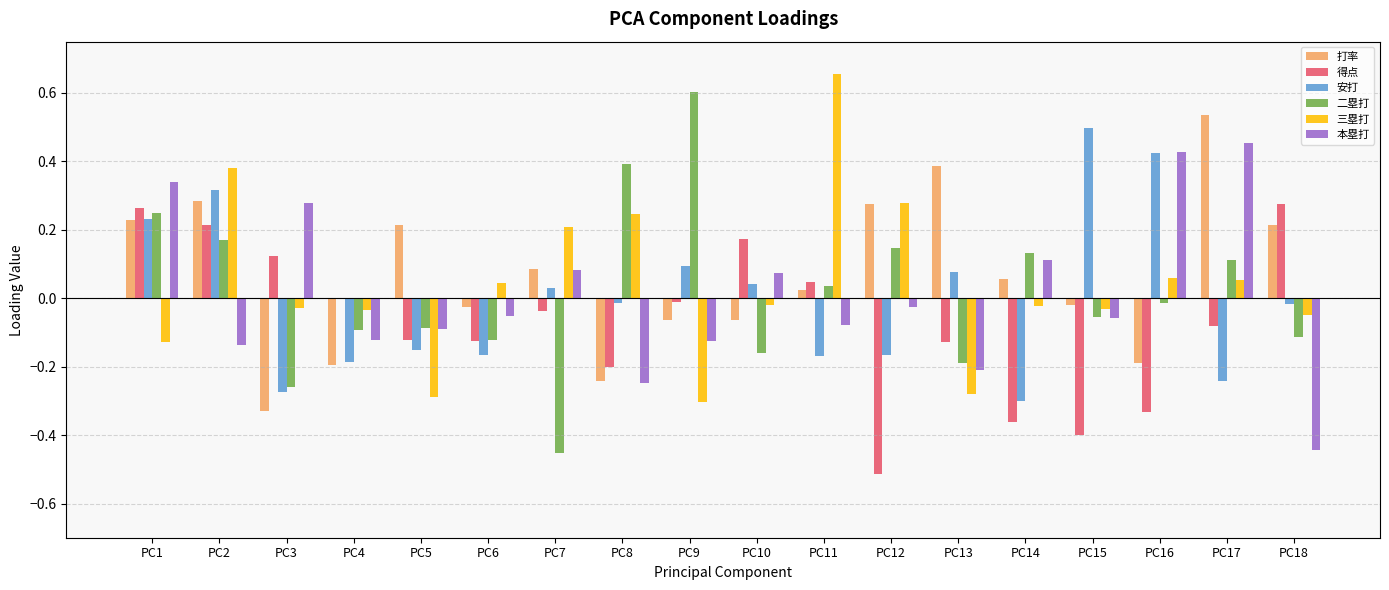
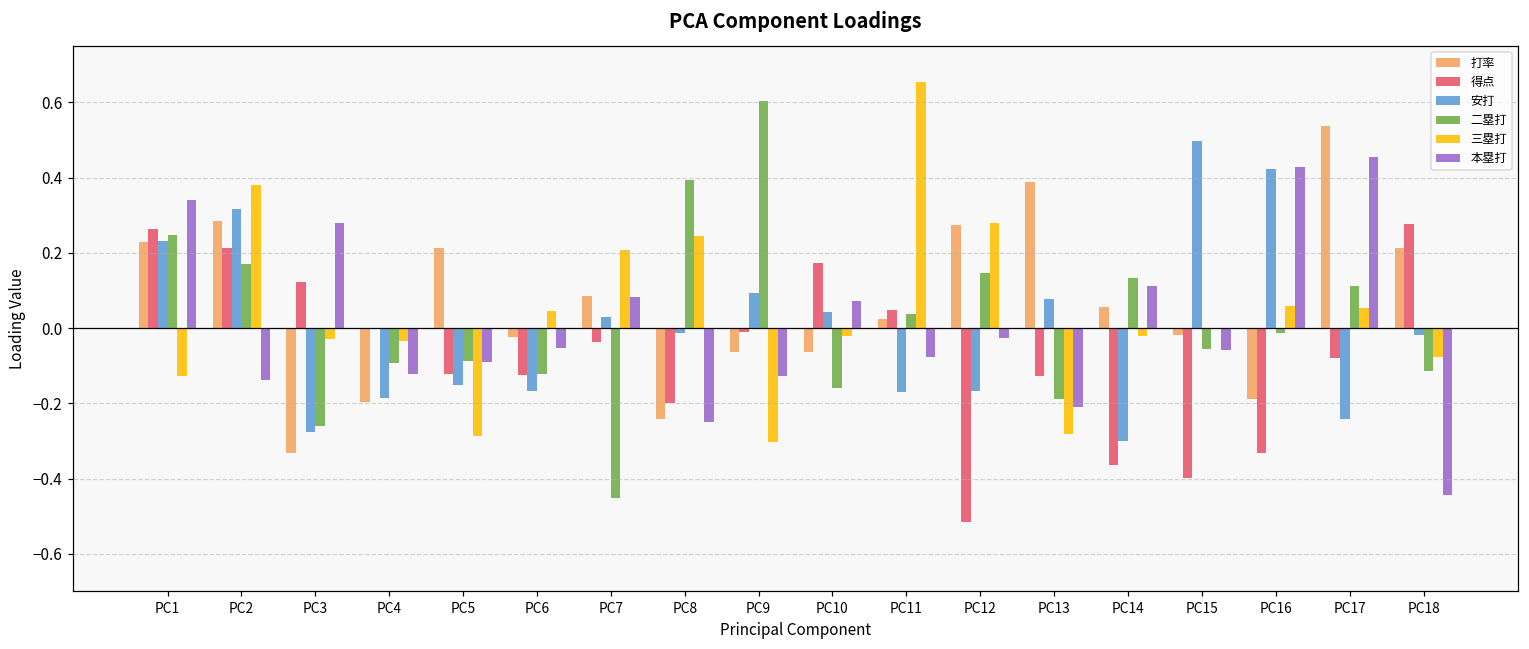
三塁打, PC15: -0.03 -> 0.00
三塁打, PC18: -0.05 -> -0.08
